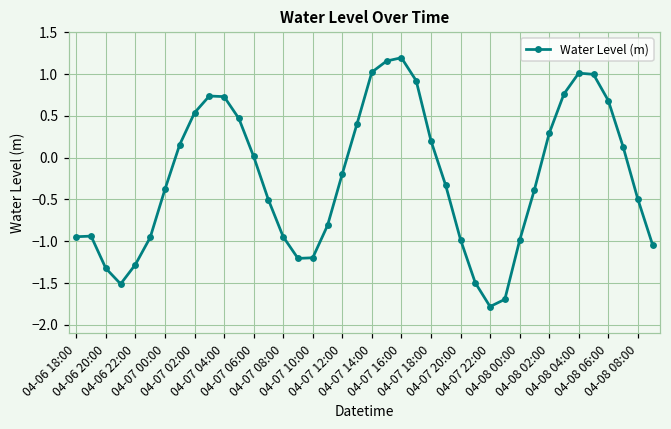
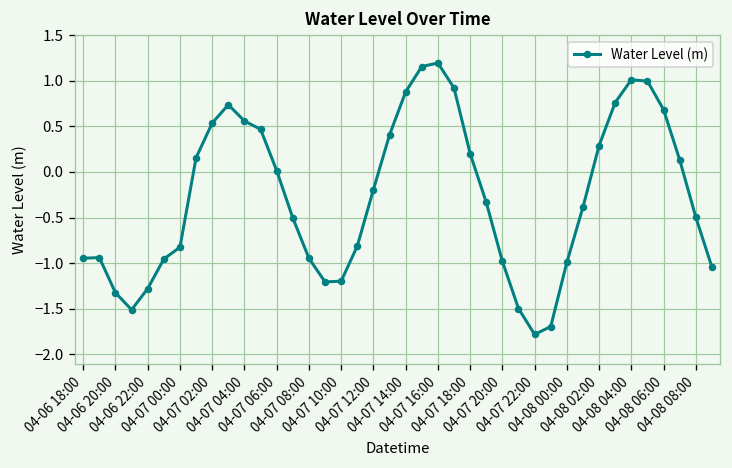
04-07 00:00: -0.4 -> -0.8
04-07 04:00: 0.7 -> 0.6
04-07 14:00: 1.0 -> 0.9
